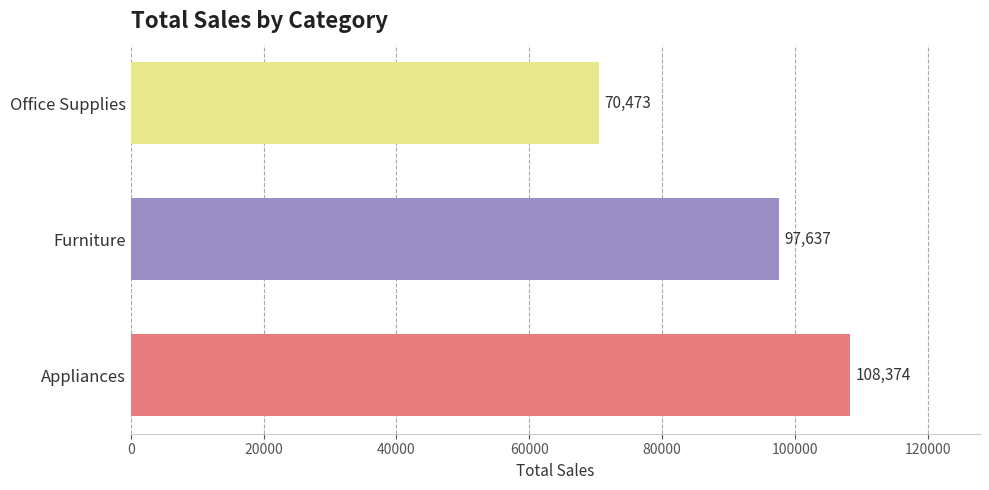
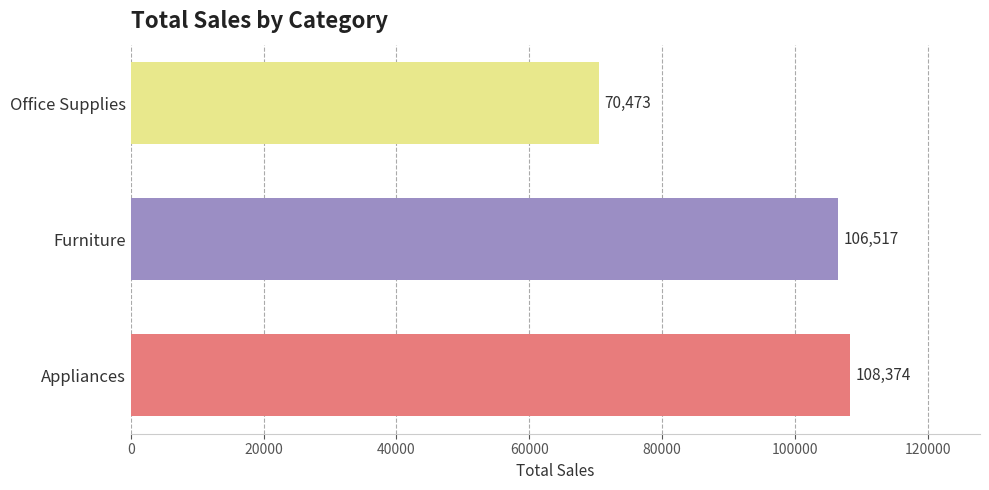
Furniture: 97,637 -> 106,517
